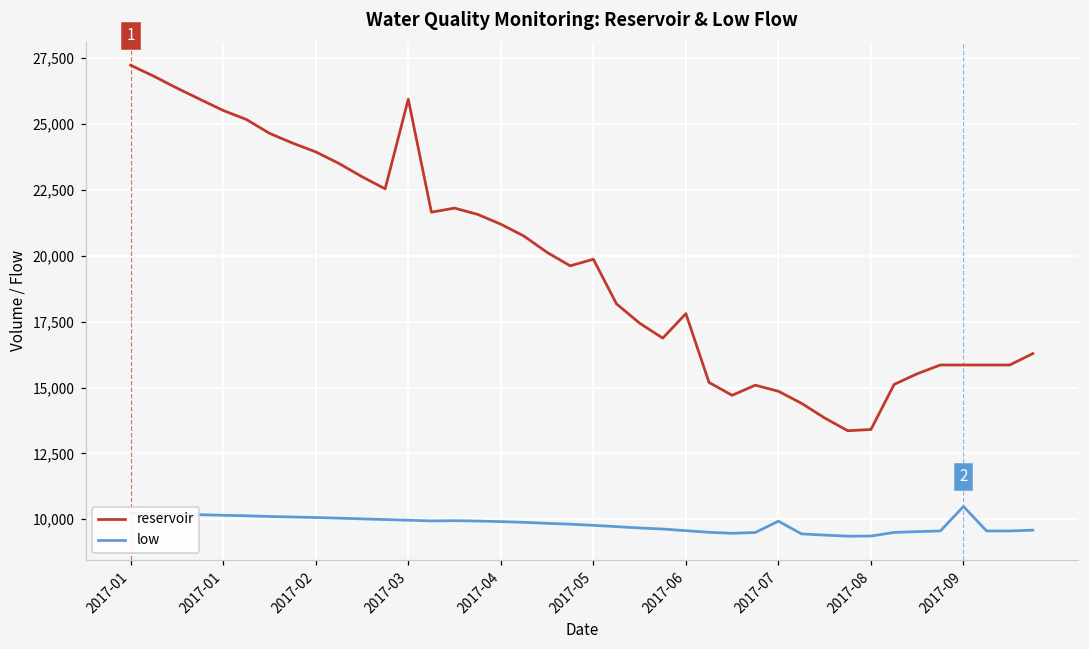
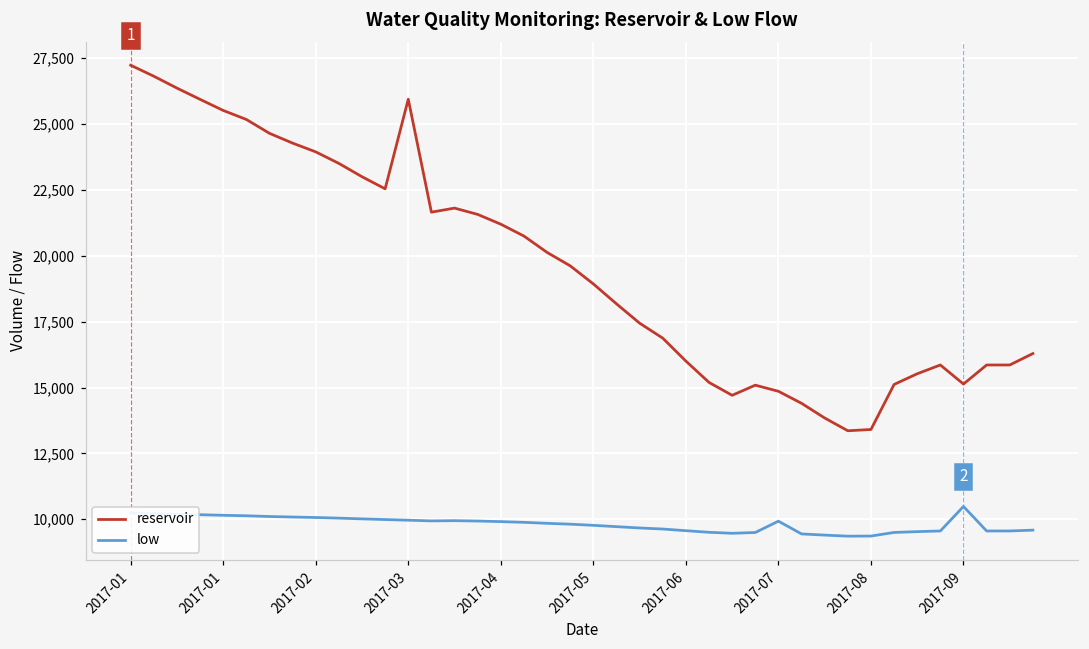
reservoir, 2017-05: 19,900 -> 18,900
reservoir, 2017-06: 17,800 -> 16,000
reservoir, 2017-09: 15,900 -> 15,100
